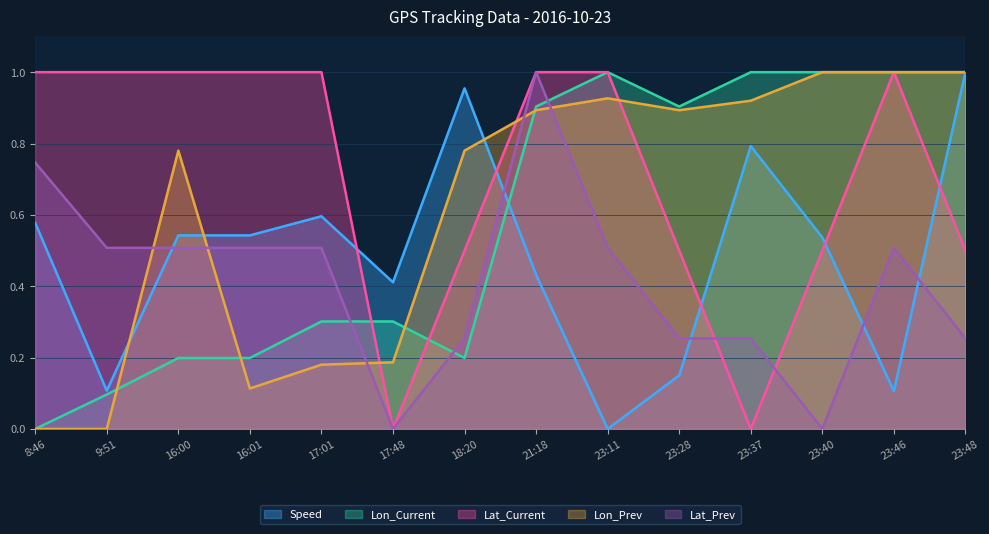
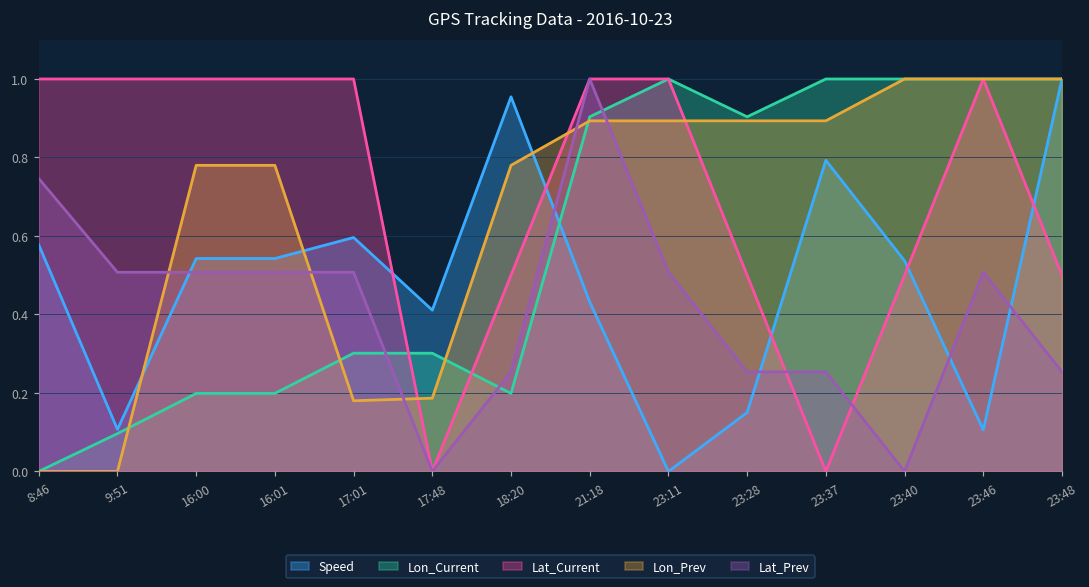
Lon_Prev, 16:01: 0.11 -> 0.78
Lon_Prev, 23:11: 0.93 -> 0.89
Lon_Prev, 23:37: 0.92 -> 0.89
